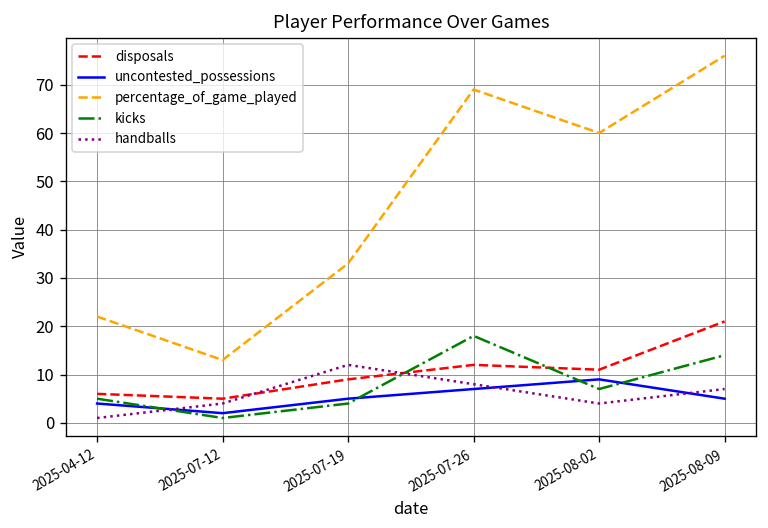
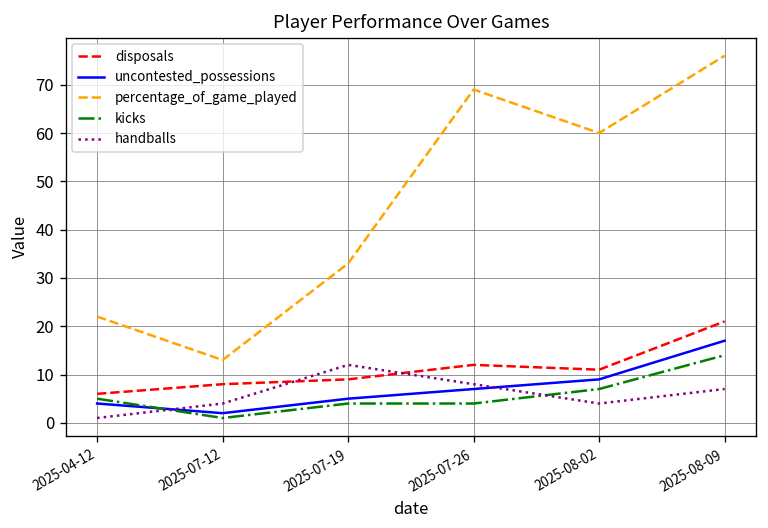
disposals, 2025-07-12: 5 -> 8
kicks, 2025-07-26: 18 -> 4
uncontested_possessions, 2025-08-09: 5 -> 17
